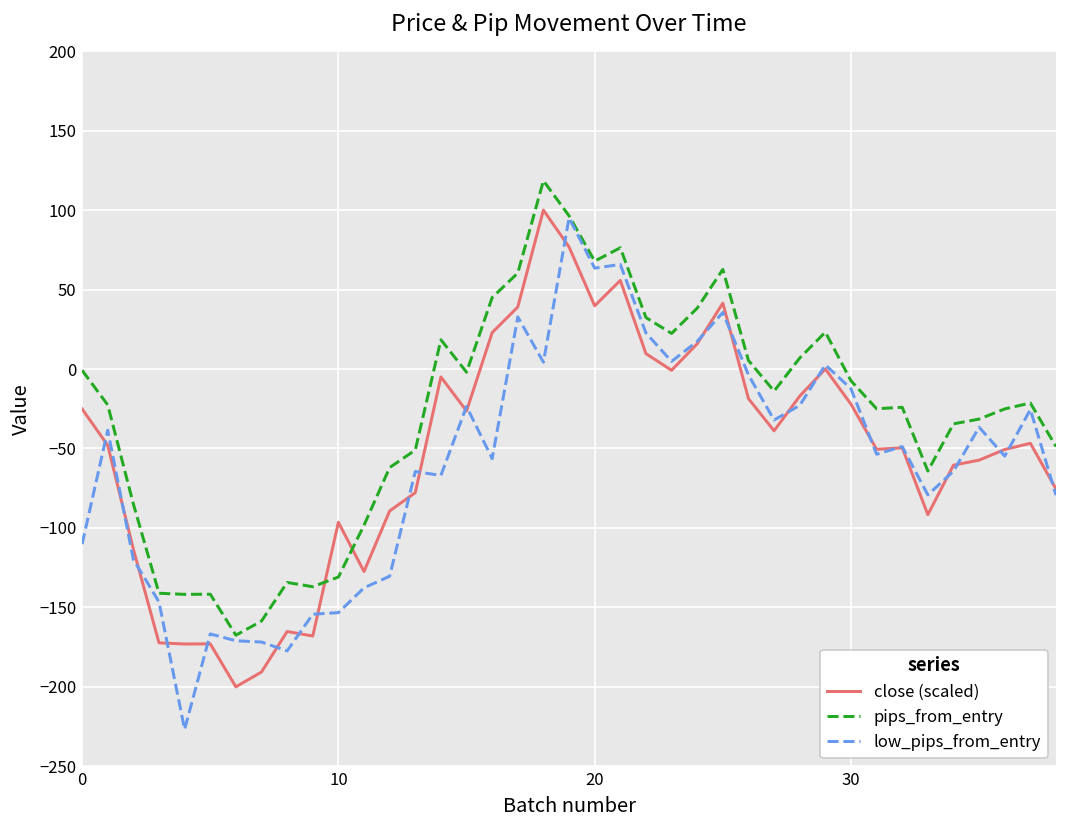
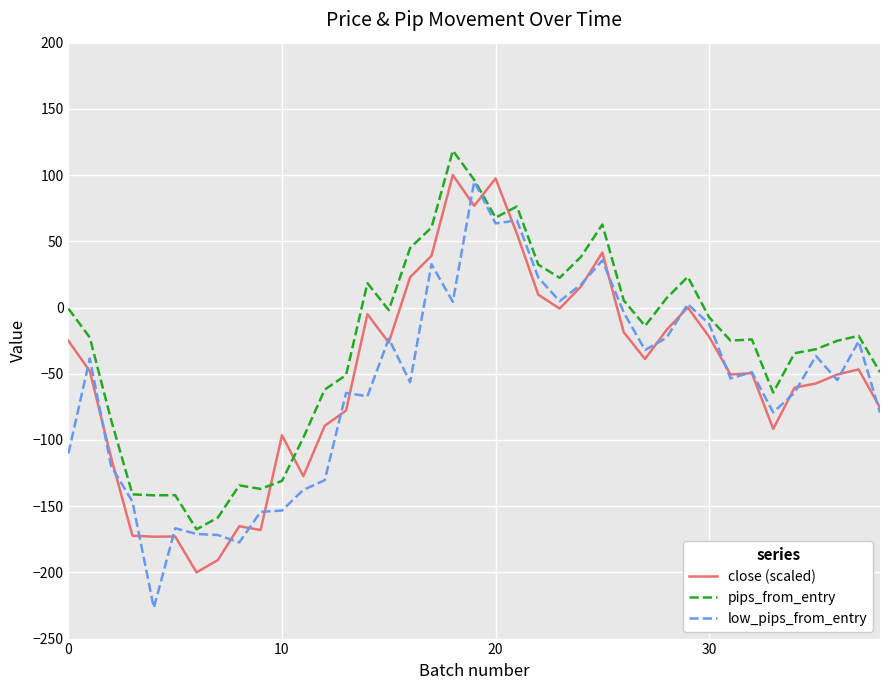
close (scaled), 20: 40 -> 97
